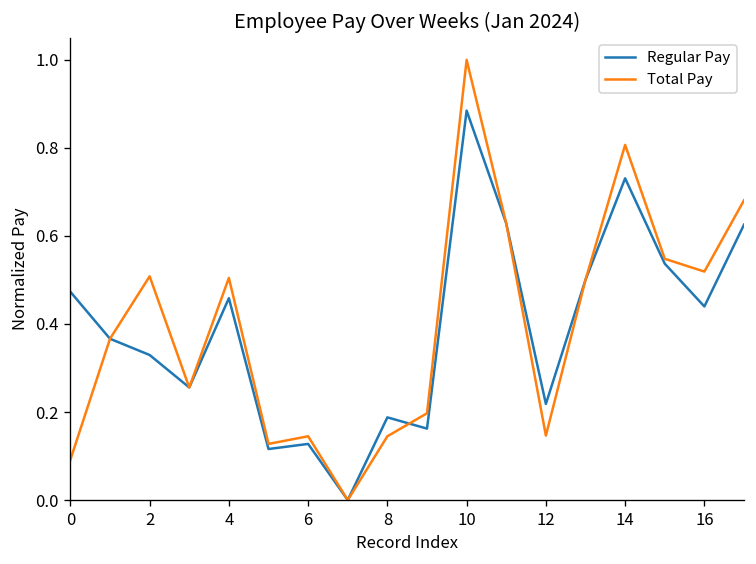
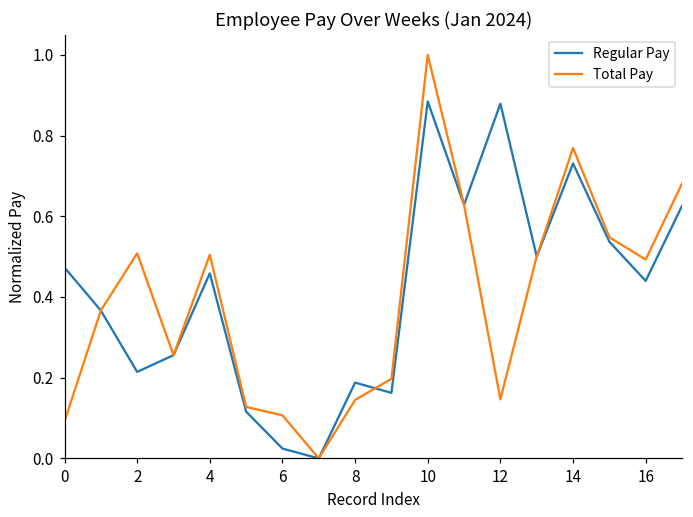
Regular Pay, 2: 0.33 -> 0.21
Regular Pay, 6: 0.13 -> 0.02
Total Pay, 6: 0.14 -> 0.11
Regular Pay, 12: 0.22 -> 0.88
Total Pay, 14: 0.81 -> 0.77
Total Pay, 16: 0.52 -> 0.49
